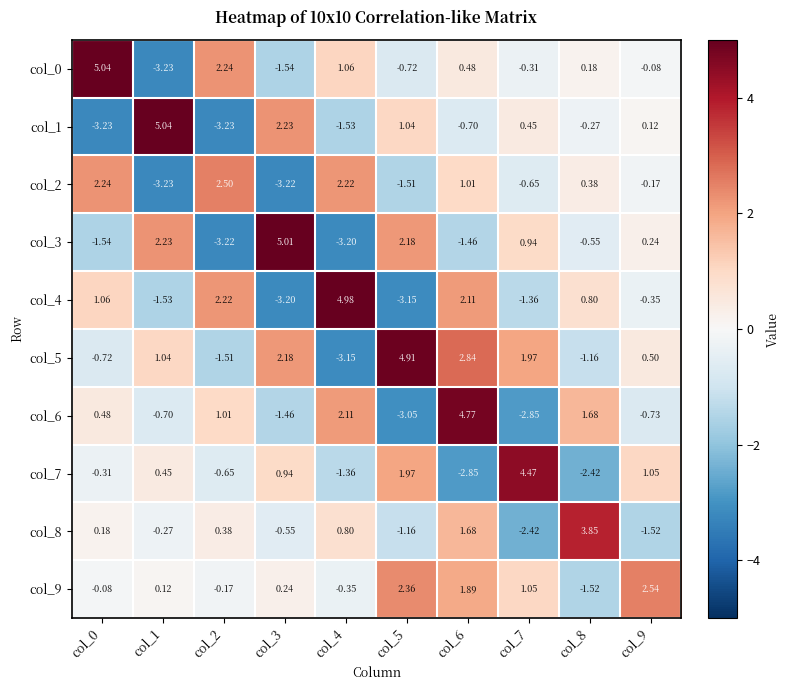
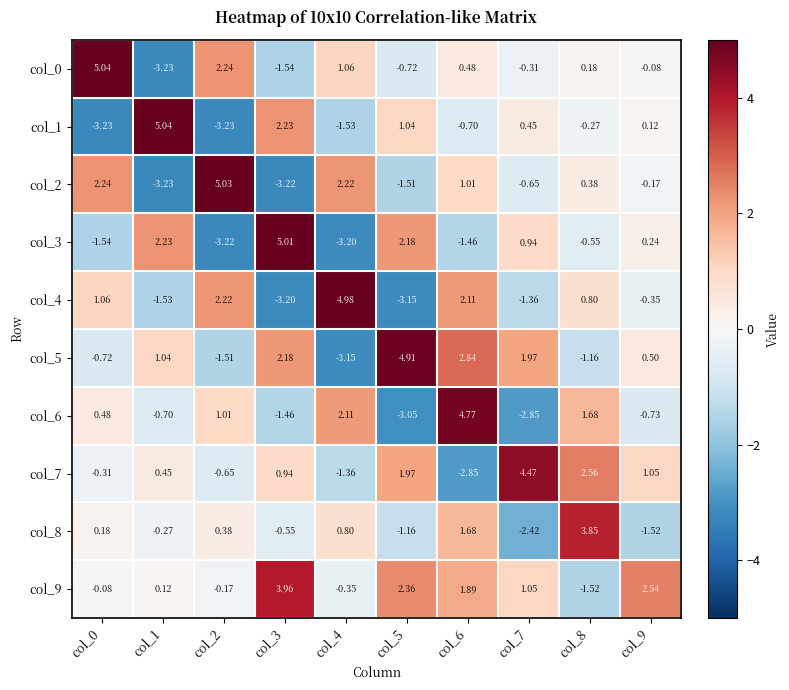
col_2, col_2: 2.50 -> 5.03
col_7, col_8: -2.42 -> 2.56
col_9, col_3: 0.24 -> 3.96
